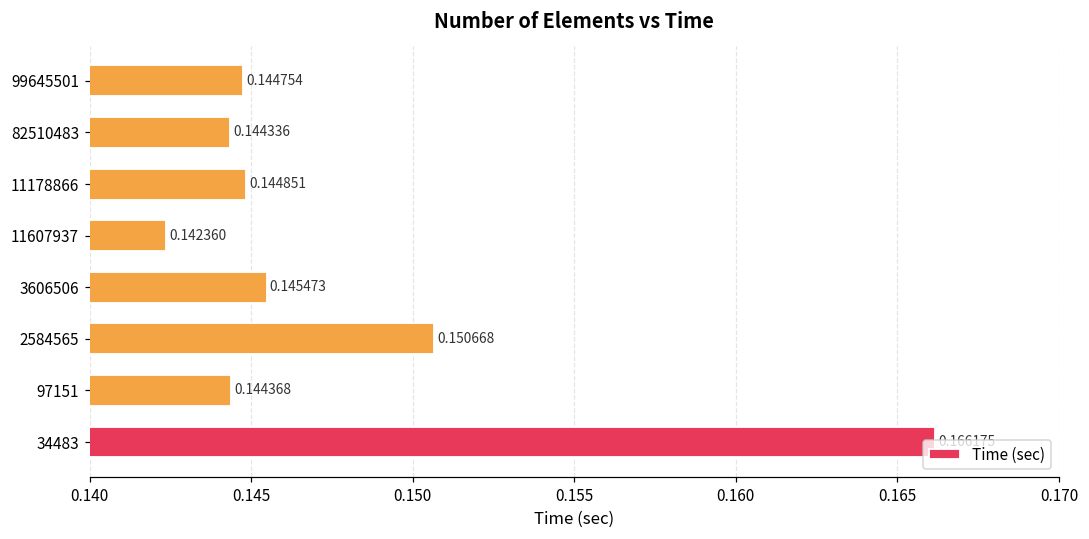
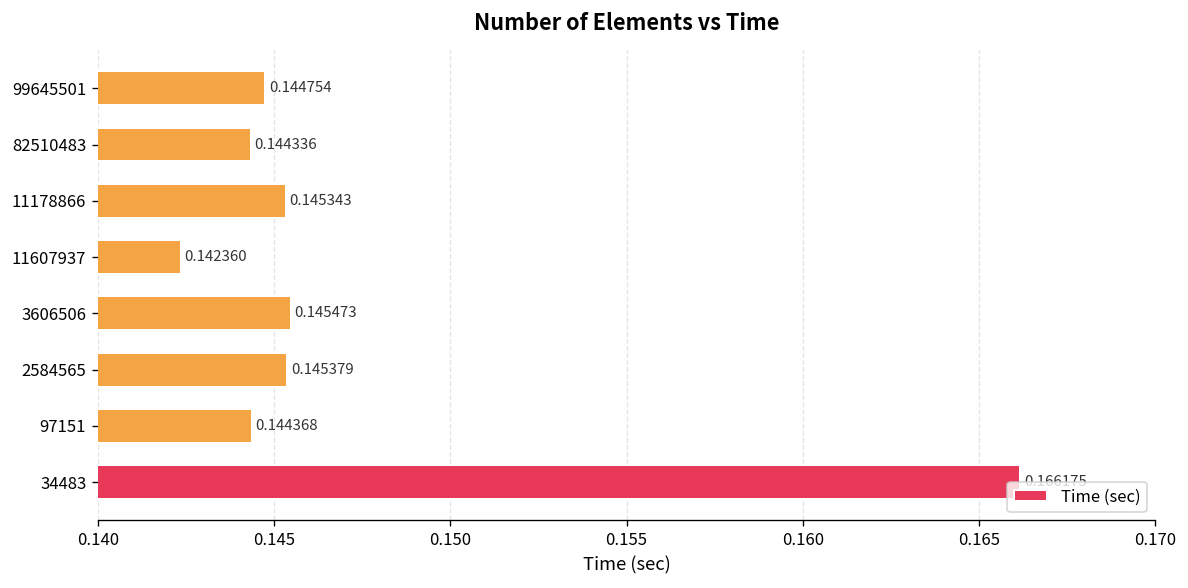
11178866: 0.144851 -> 0.145343
2584565: 0.150668 -> 0.145379
